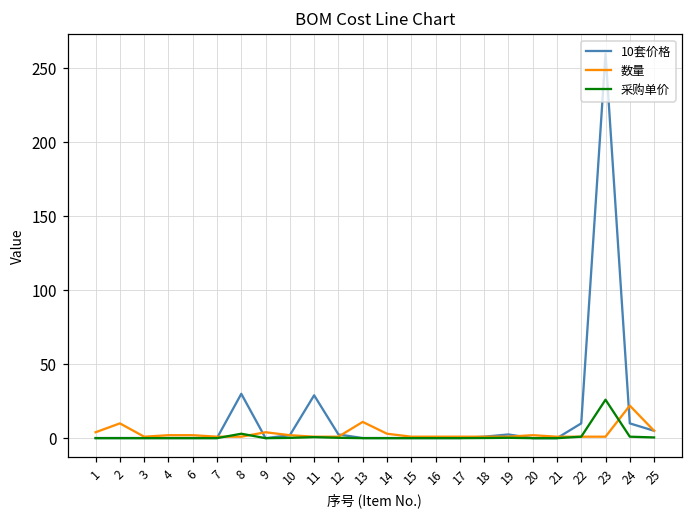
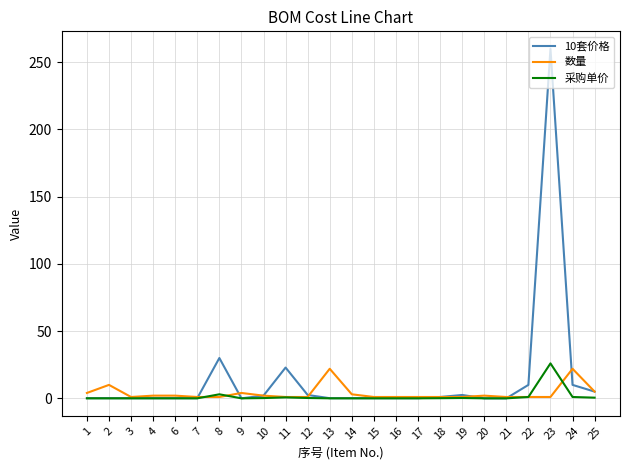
10套价格, 11: 29 -> 23
数量, 13: 11 -> 22
